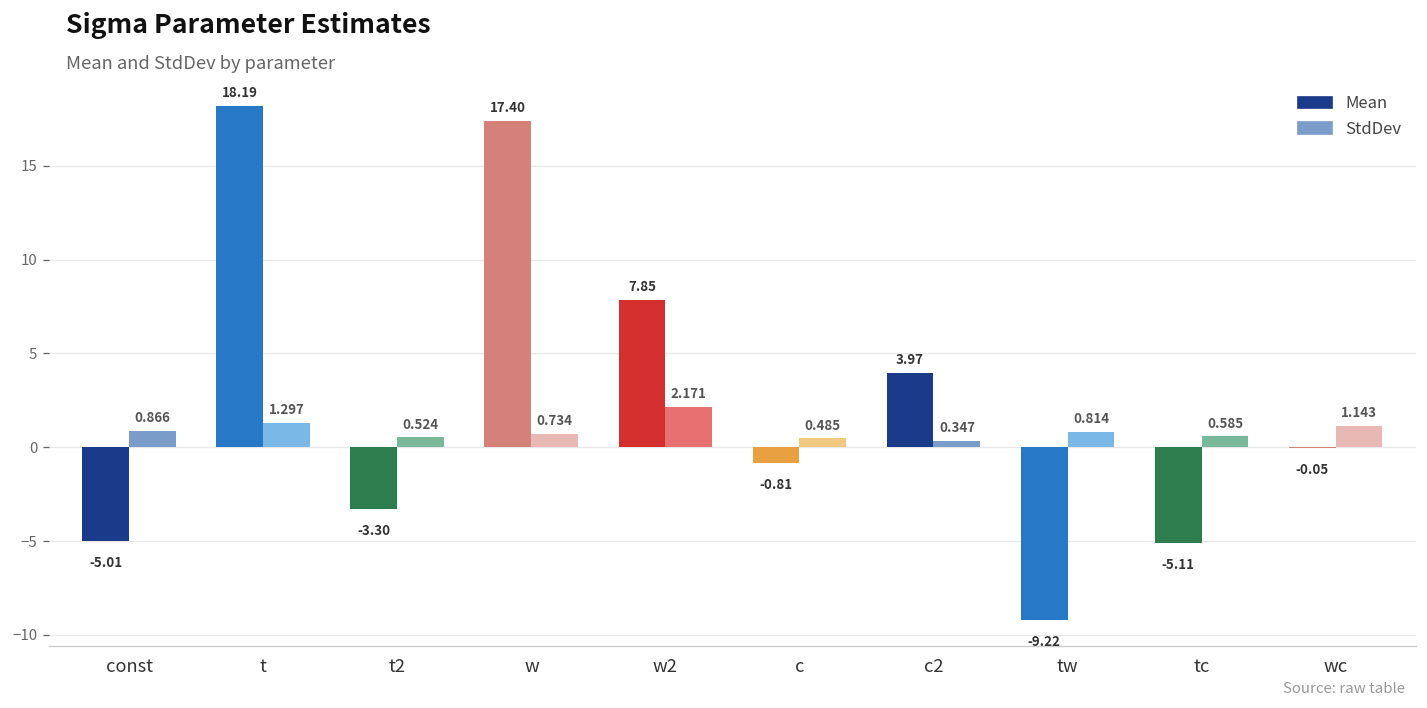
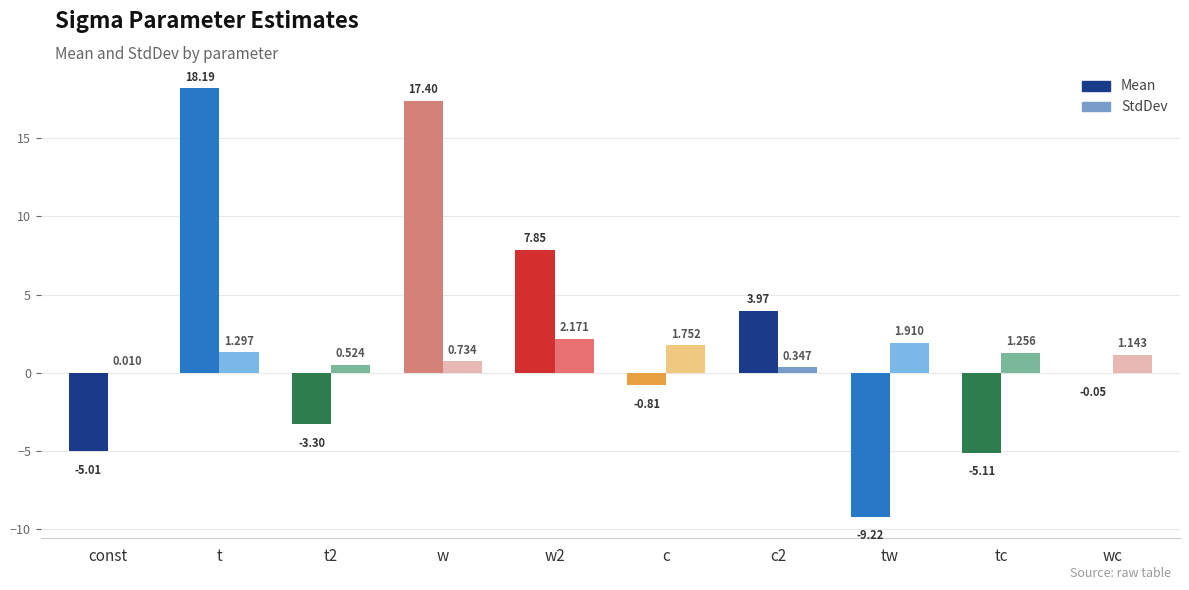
StdDev, const: 0.866 -> 0.010
StdDev, c: 0.485 -> 1.752
StdDev, tw: 0.814 -> 1.910
StdDev, tc: 0.585 -> 1.256
